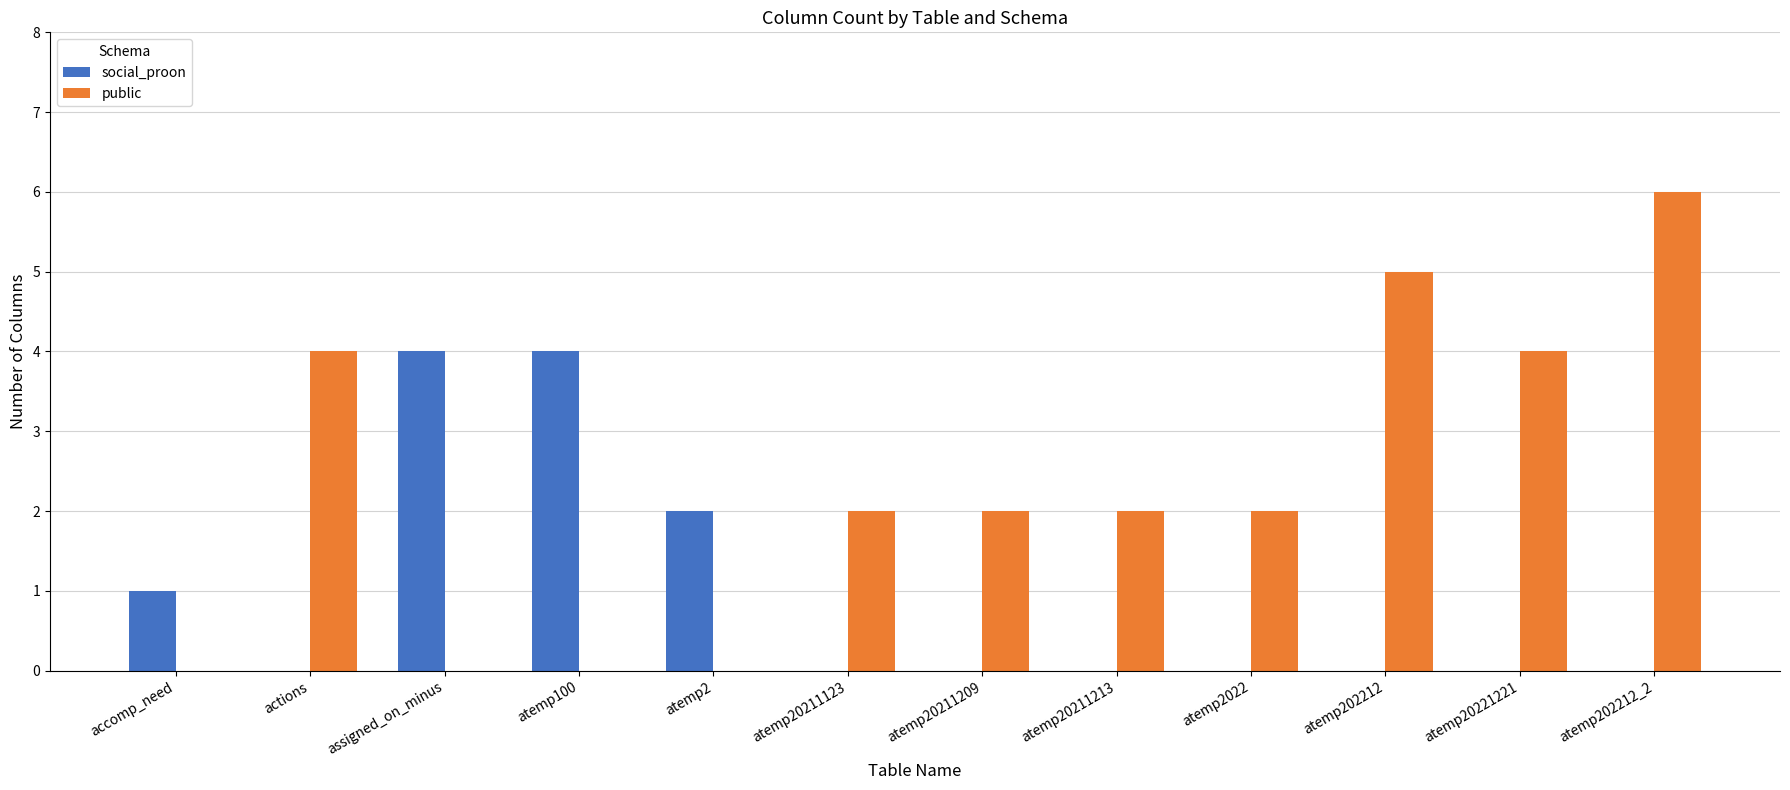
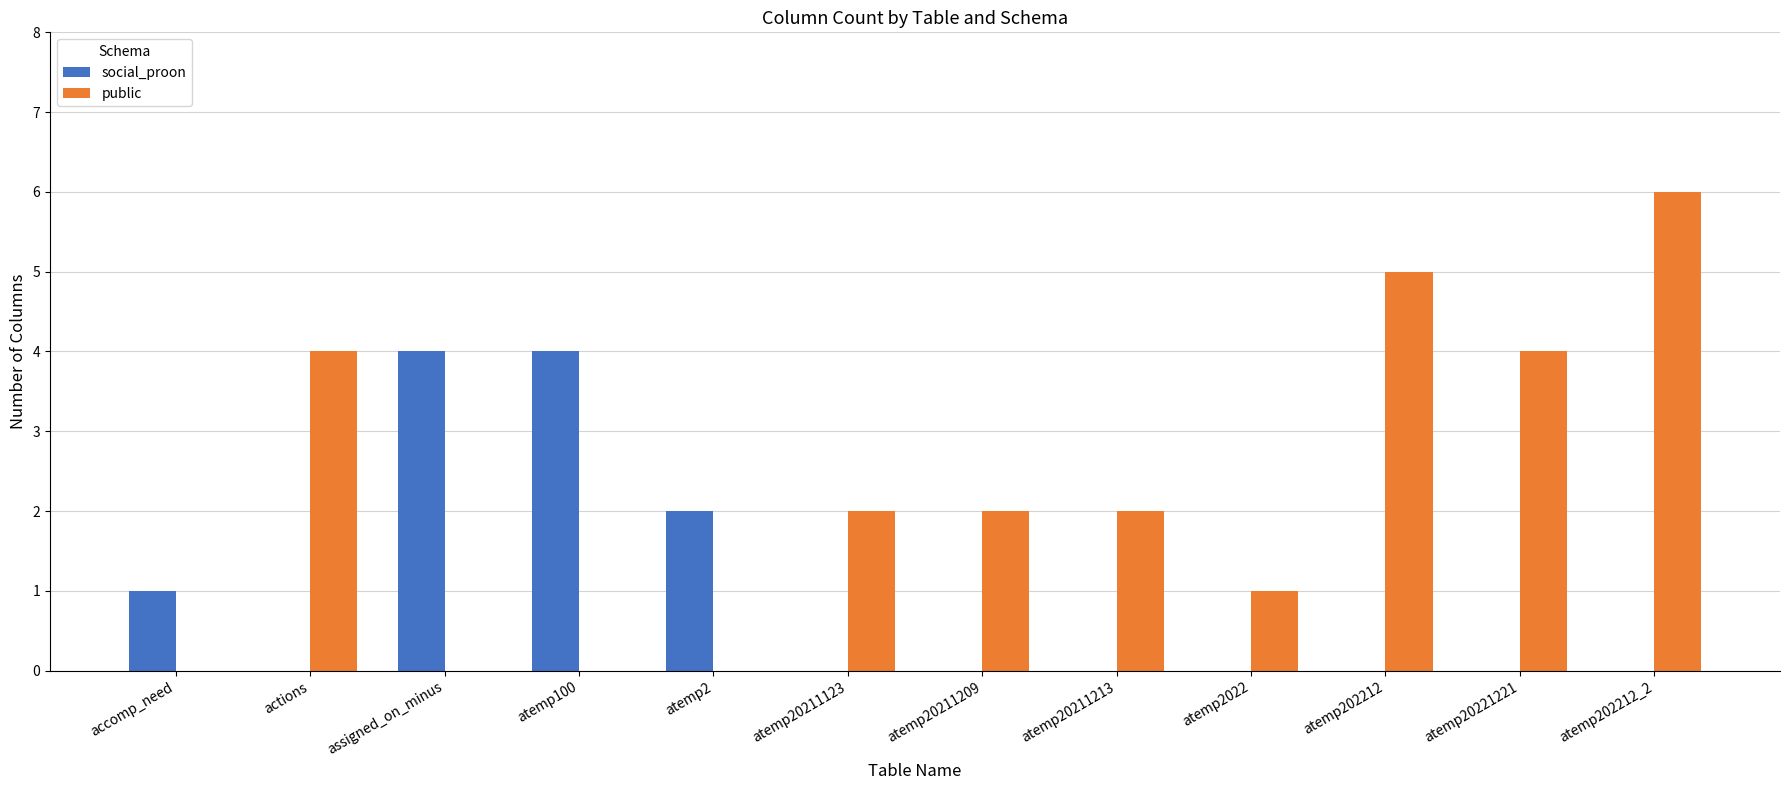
public, atemp2022: 2 -> 1
